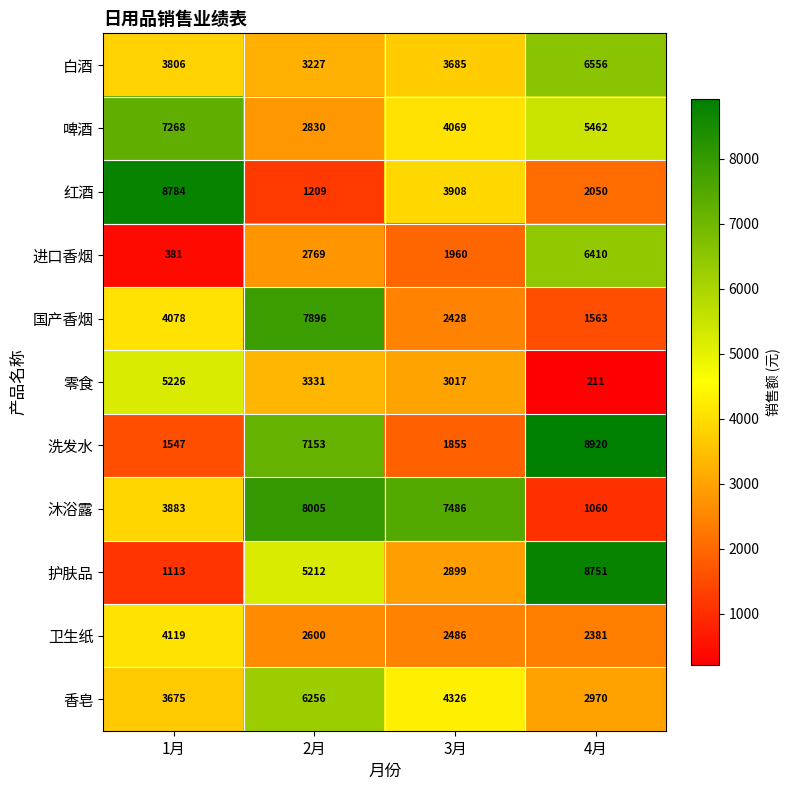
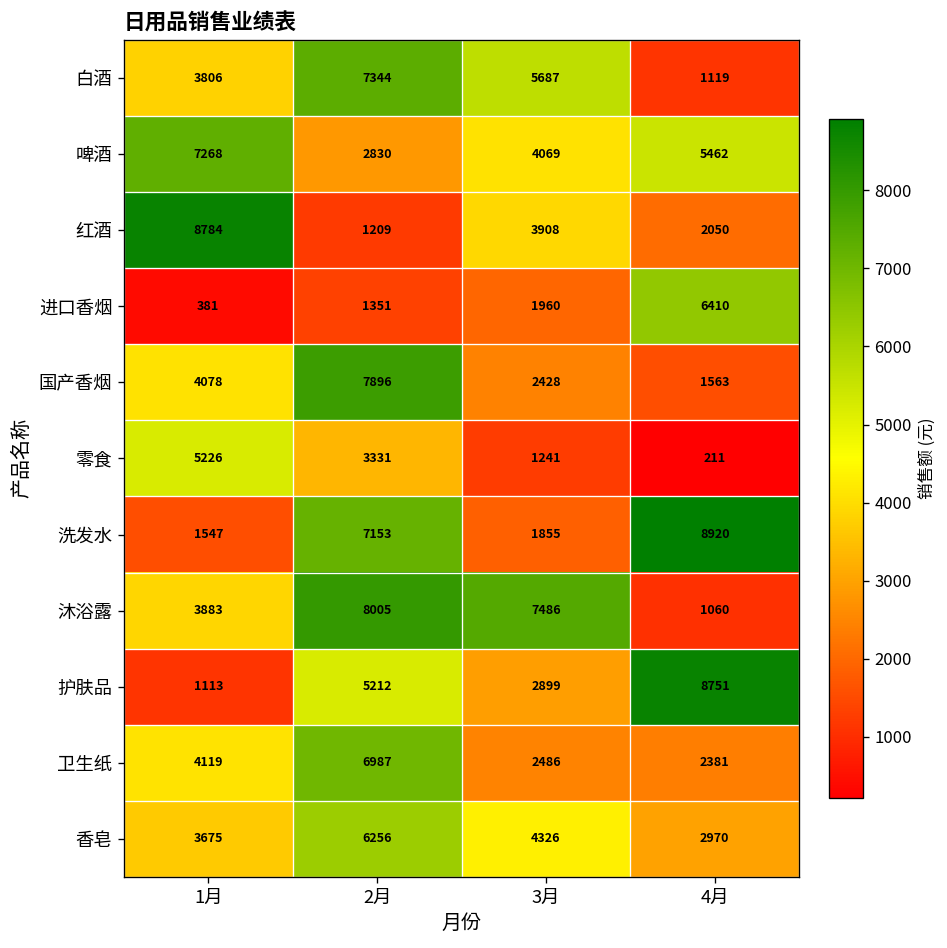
白酒, 2月: 3227 -> 7344
白酒, 3月: 3685 -> 5687
白酒, 4月: 6556 -> 1119
进口香烟, 2月: 2769 -> 1351
零食, 3月: 3017 -> 1241
卫生纸, 2月: 2600 -> 6987
